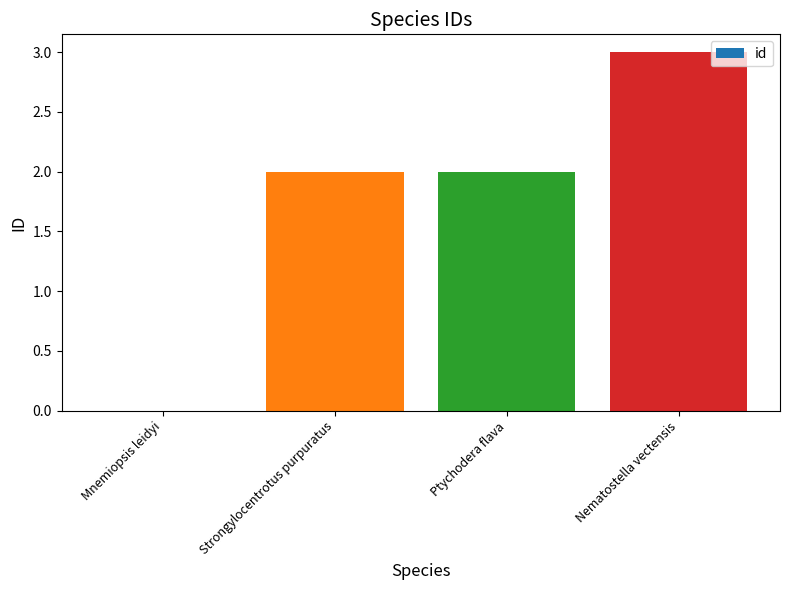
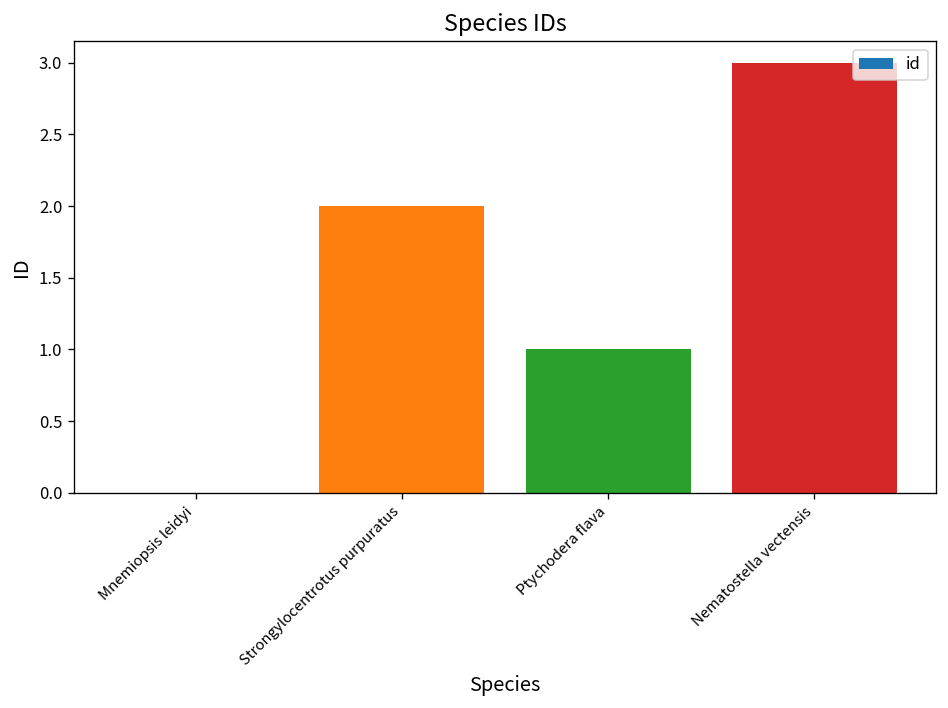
Ptychodera flava: 2 -> 1
